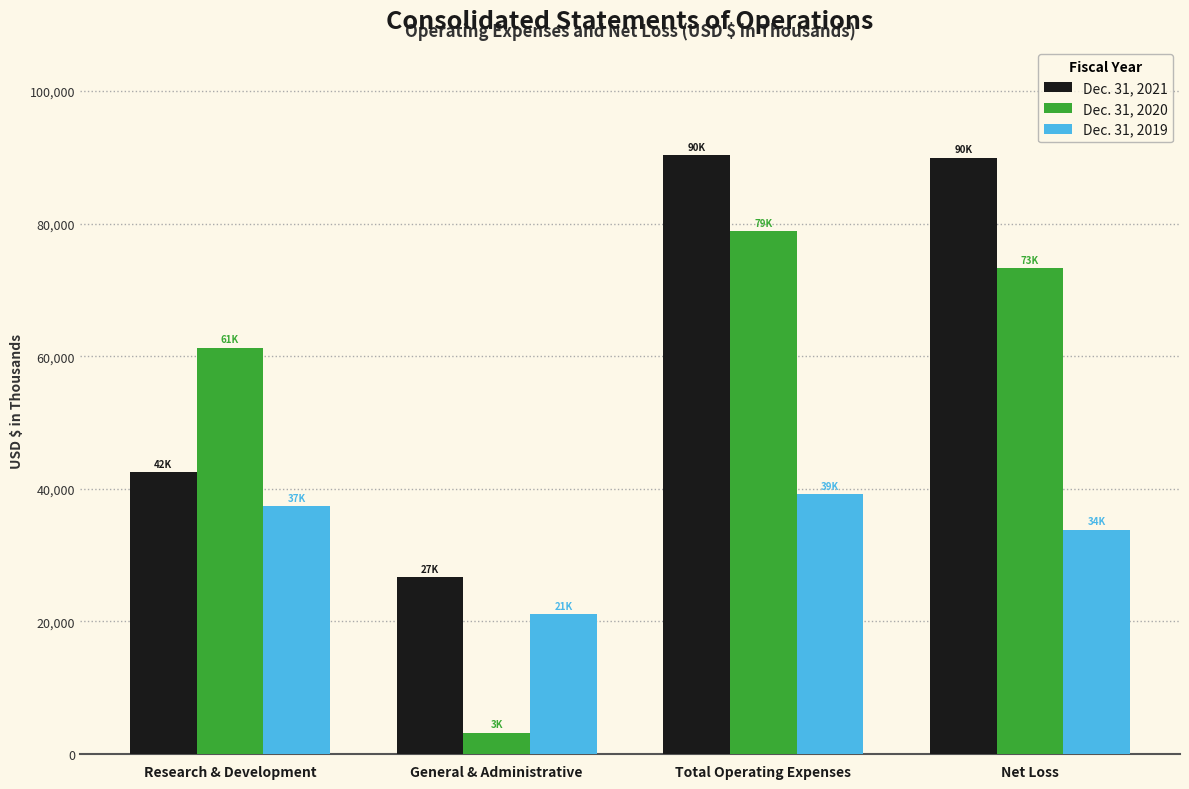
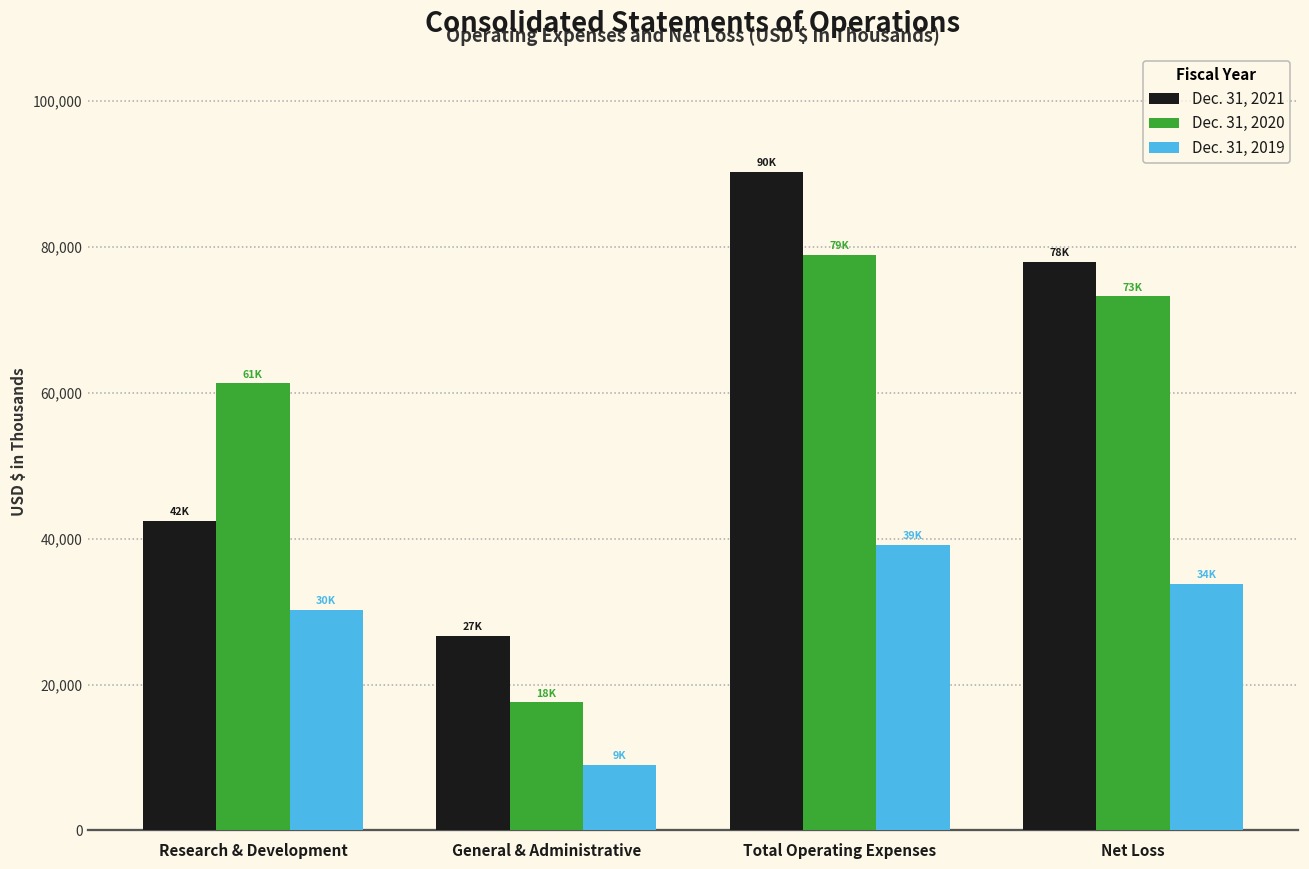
Dec. 31, 2019, Research & Development: 37K -> 30K
Dec. 31, 2020, General & Administrative: 3K -> 18K
Dec. 31, 2019, General & Administrative: 21K -> 9K
Dec. 31, 2021, Net Loss: 90K -> 78K
